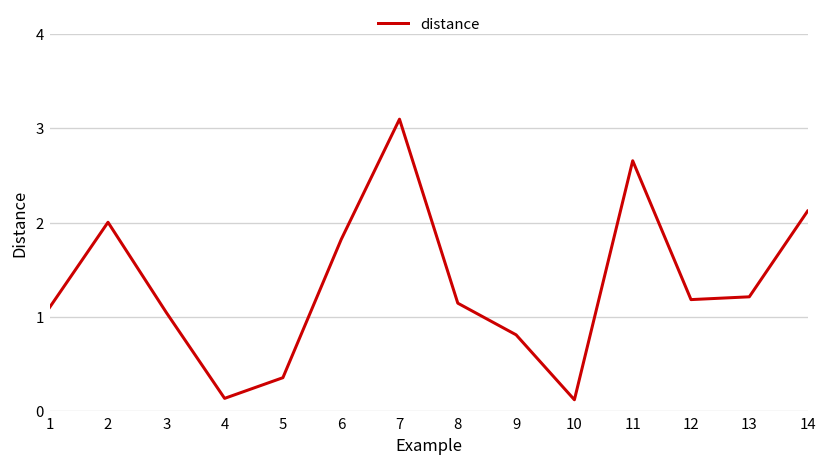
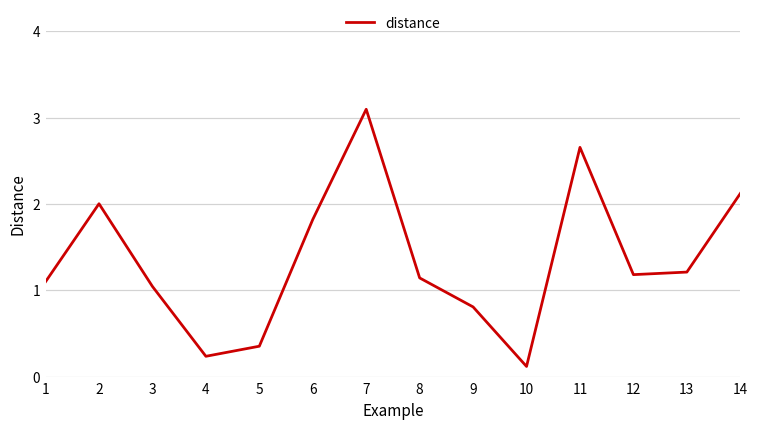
4: 0.1 -> 0.2
